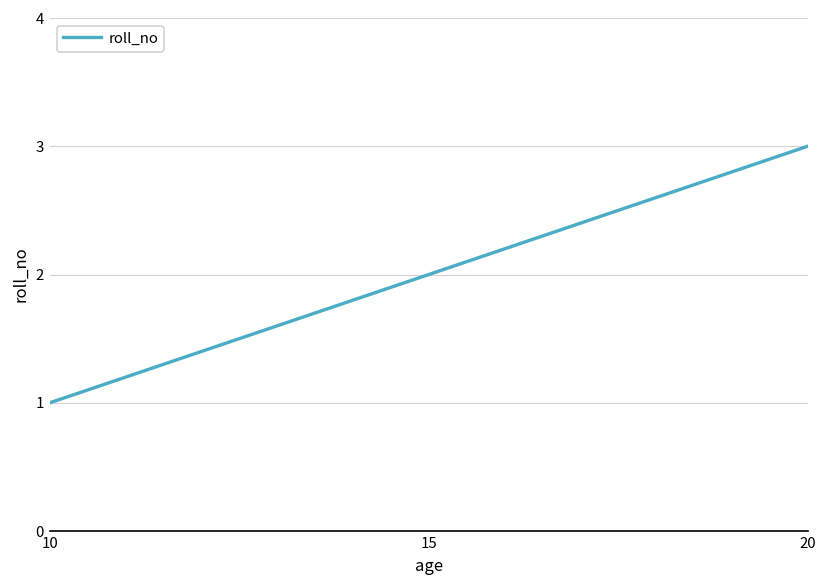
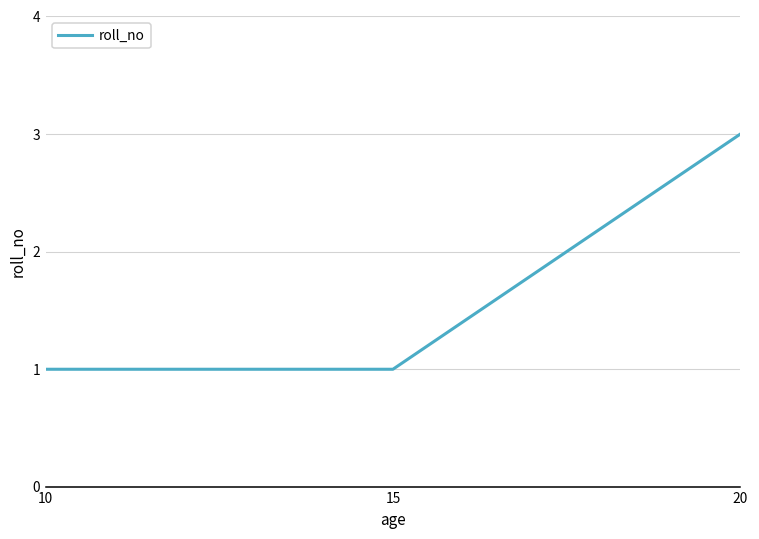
15: 2 -> 1
